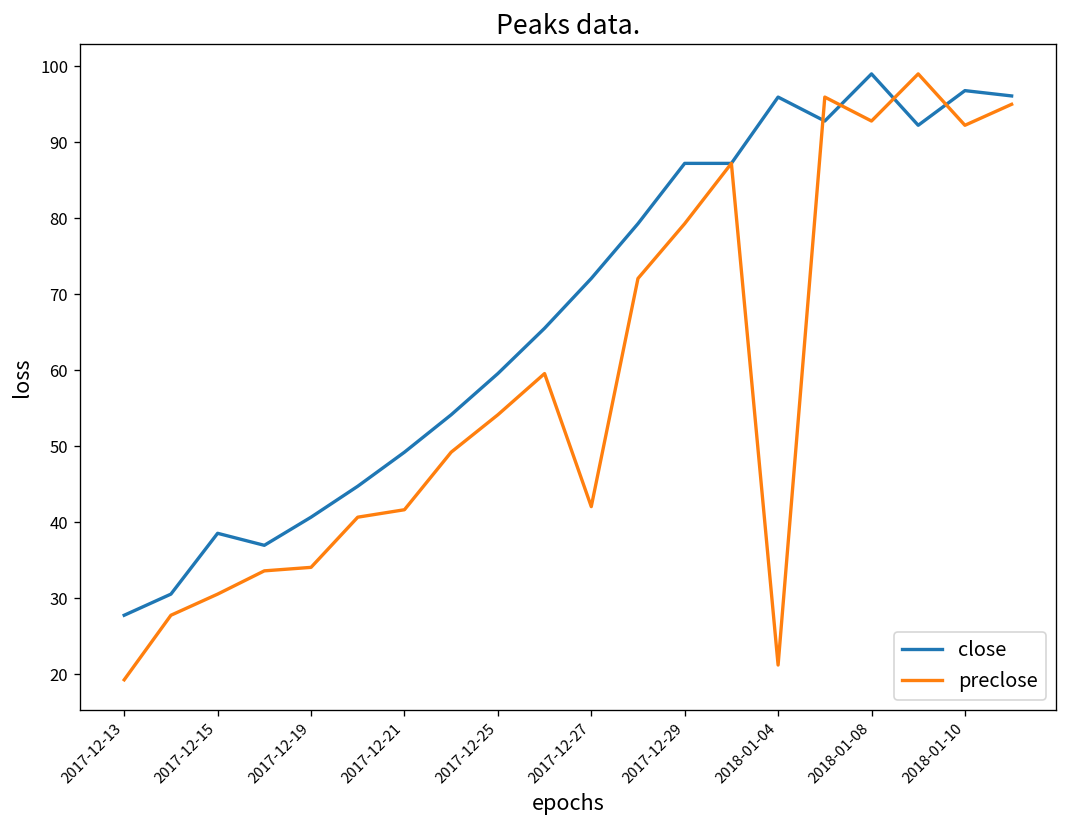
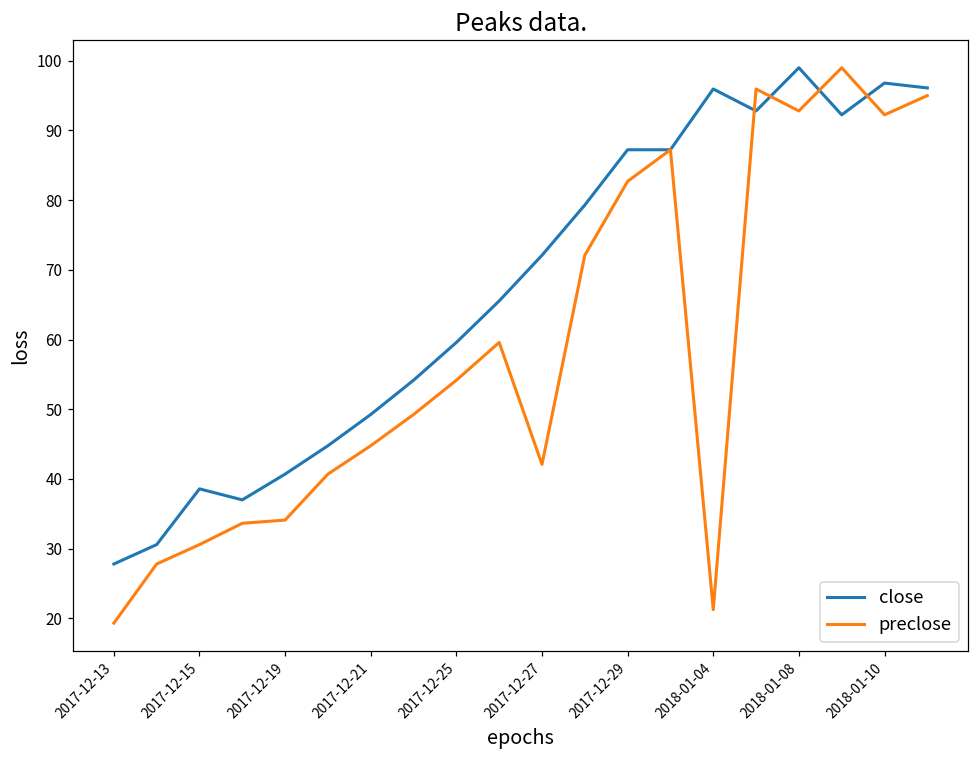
preclose, 2017-12-21: 42 -> 45
preclose, 2017-12-29: 79 -> 83
